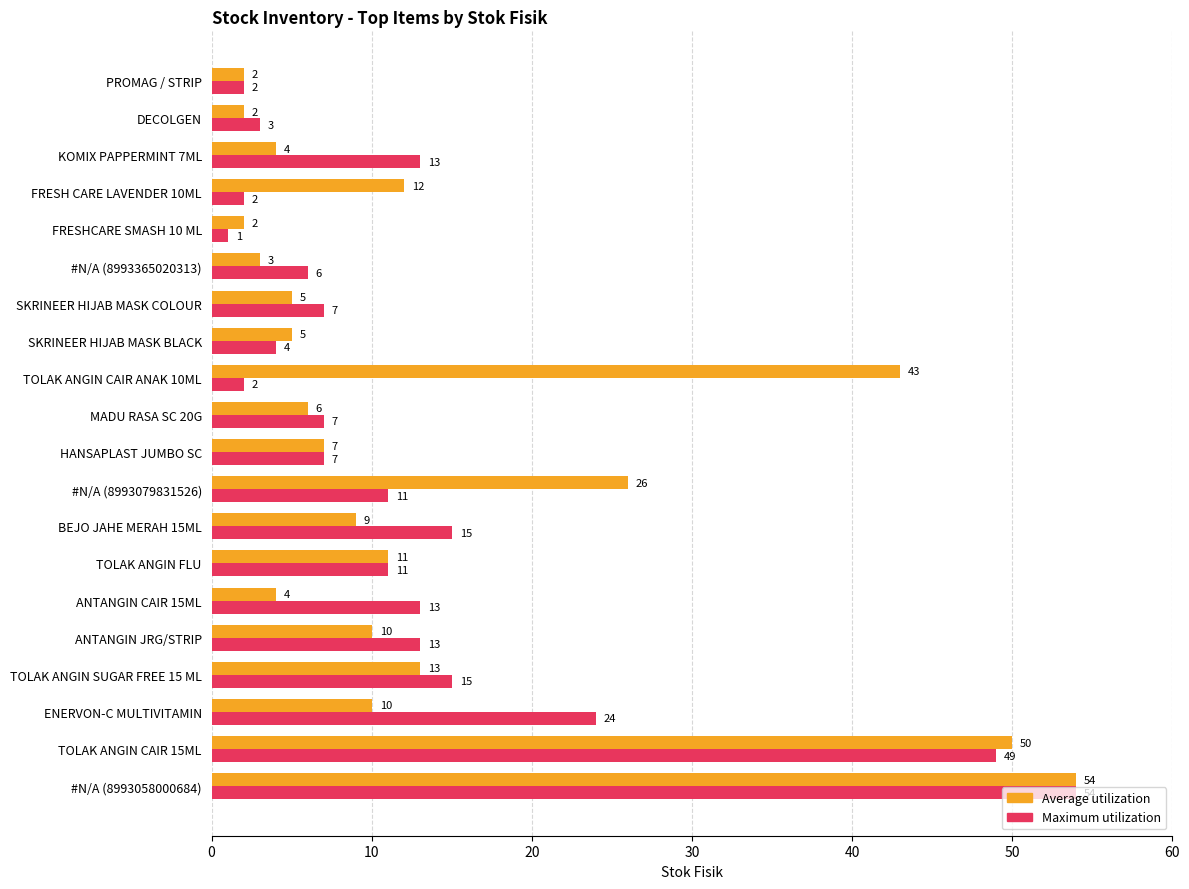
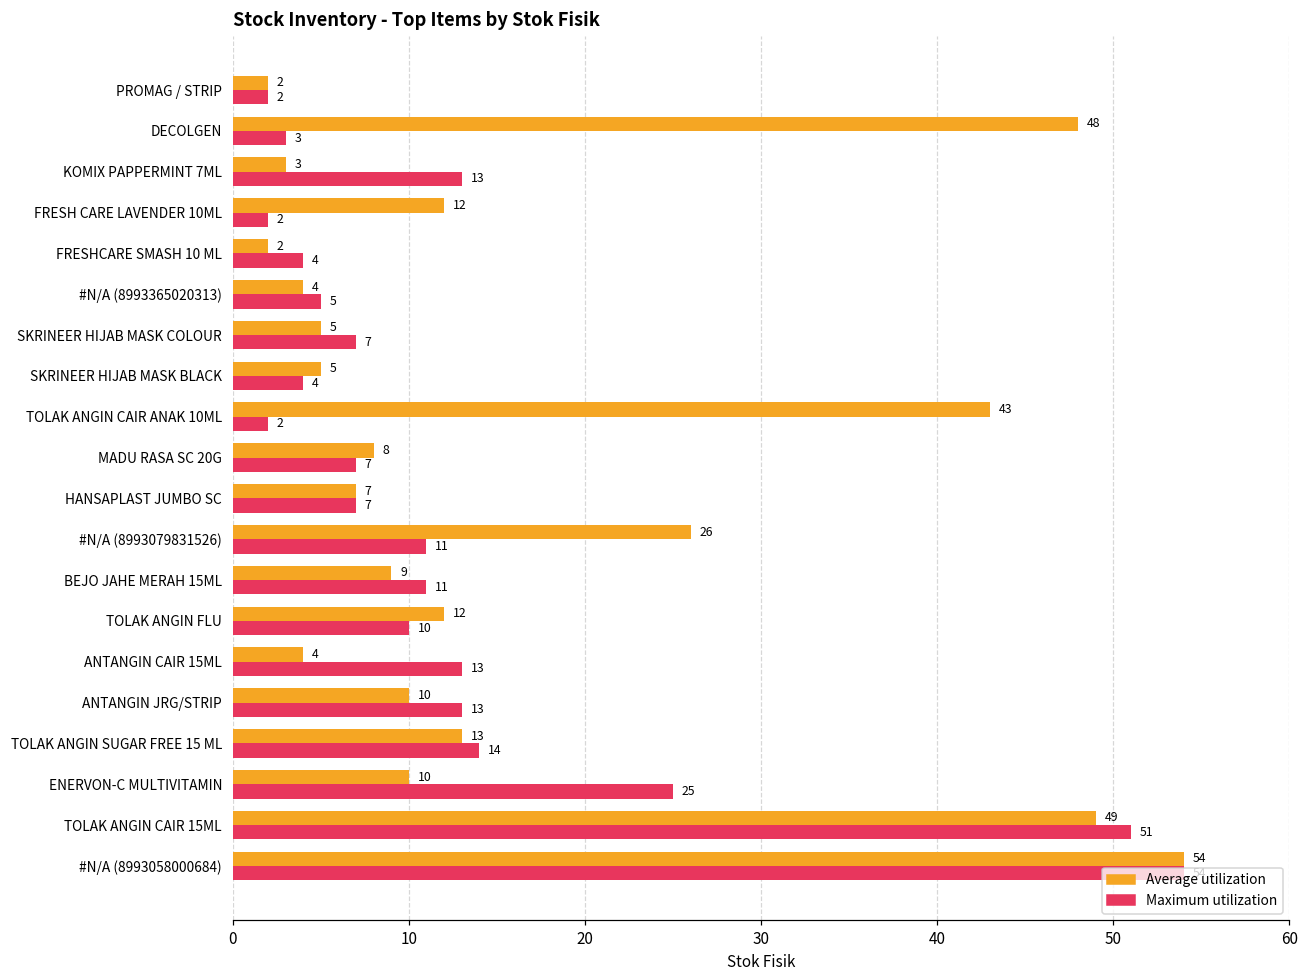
Average utilization, DECOLGEN: 2 -> 48
Average utilization, KOMIX PAPPERMINT 7ML: 4 -> 3
Maximum utilization, FRESHCARE SMASH 10 ML: 1 -> 4
Average utilization, #N/A (8993365020313): 3 -> 4
Maximum utilization, #N/A (8993365020313): 6 -> 5
Average utilization, MADU RASA SC 20G: 6 -> 8
Maximum utilization, BEJO JAHE MERAH 15ML: 15 -> 11
Average utilization, TOLAK ANGIN FLU: 11 -> 12
Maximum utilization, TOLAK ANGIN FLU: 11 -> 10
Maximum utilization, TOLAK ANGIN SUGAR FREE 15 ML: 15 -> 14
Maximum utilization, ENERVON-C MULTIVITAMIN: 24 -> 25
Average utilization, TOLAK ANGIN CAIR 15ML: 50 -> 49
Maximum utilization, TOLAK ANGIN CAIR 15ML: 49 -> 51
